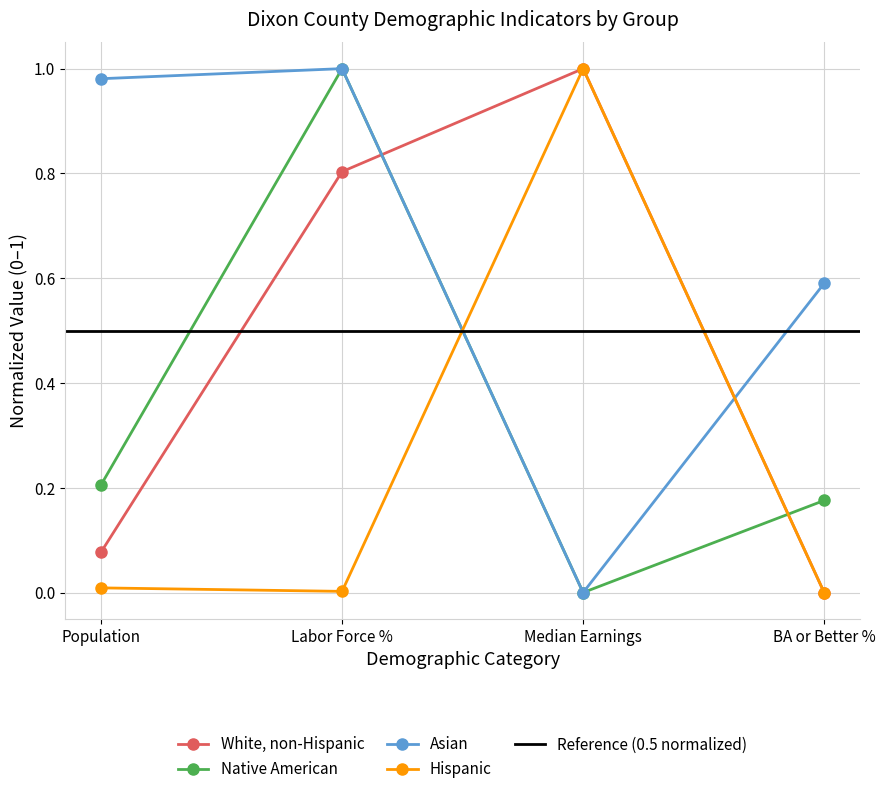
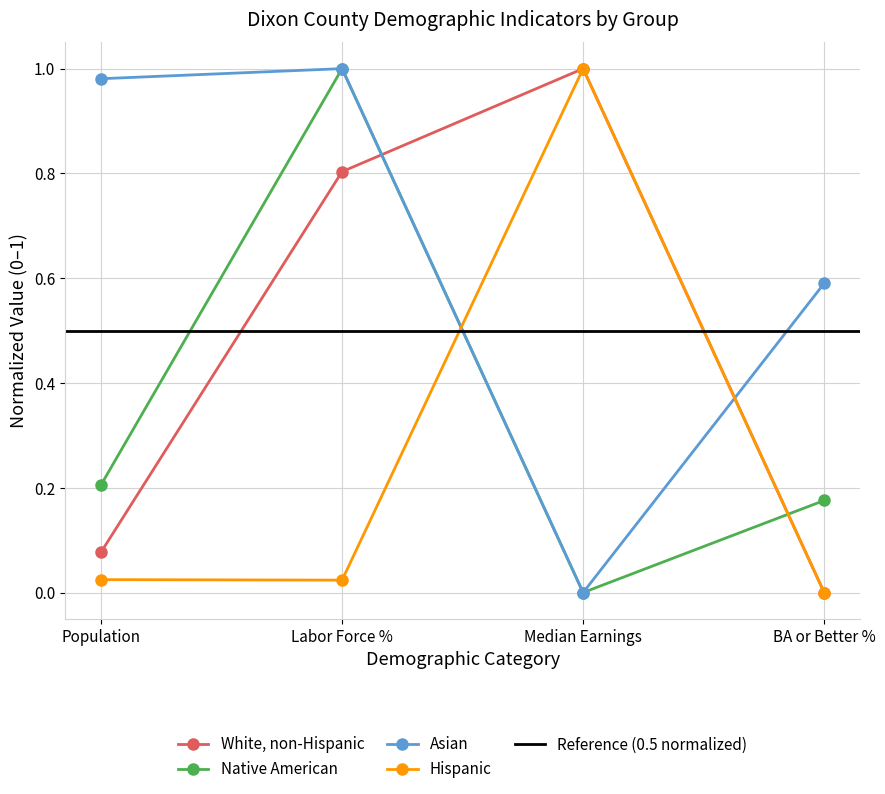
Hispanic, Population: 0.01 -> 0.02
Hispanic, Labor Force %: 0.00 -> 0.02
